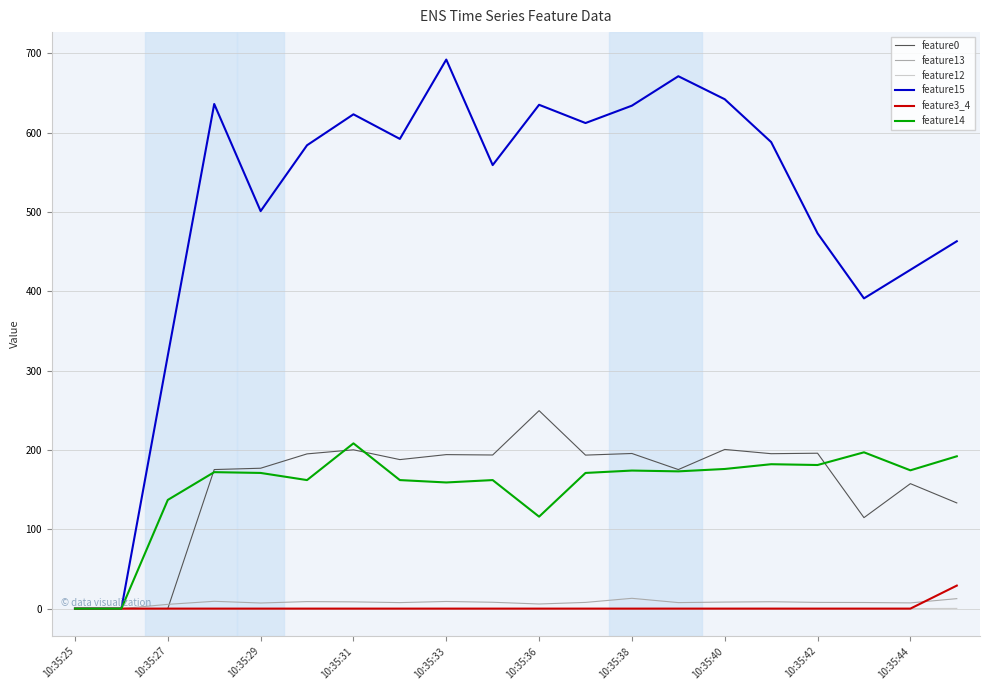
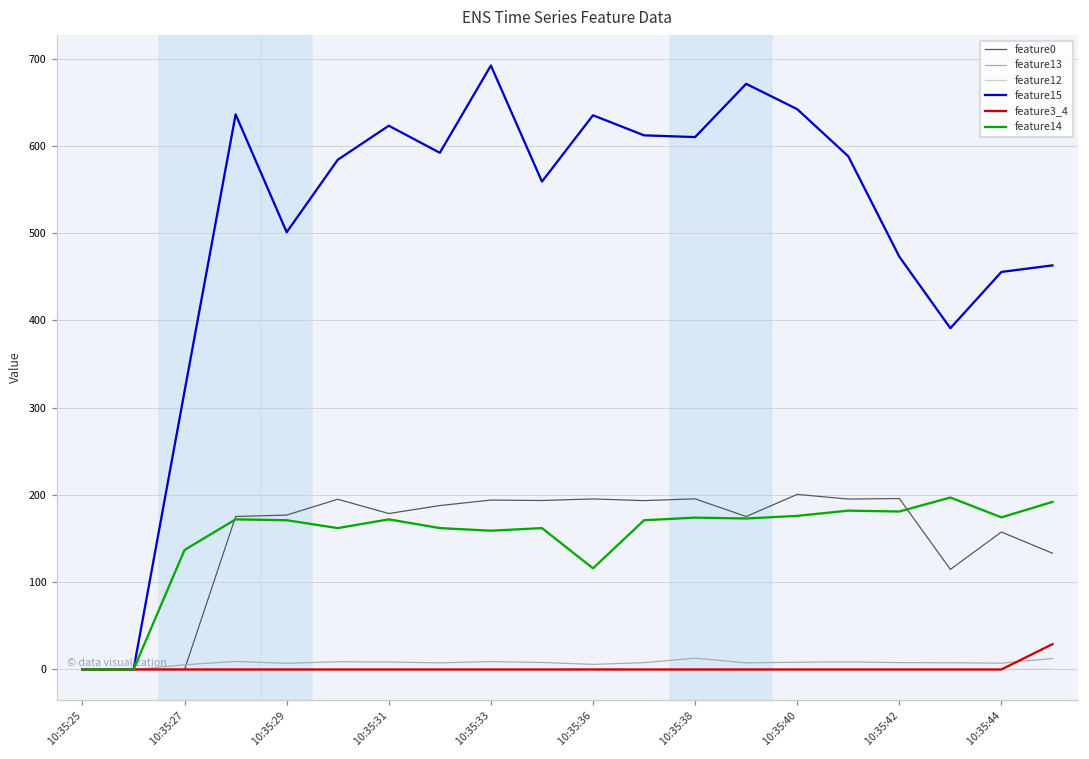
feature0, 10:35:31: 200 -> 180
feature14, 10:35:31: 210 -> 170
feature0, 10:35:36: 250 -> 200
feature15, 10:35:38: 630 -> 610
feature15, 10:35:44: 430 -> 460
